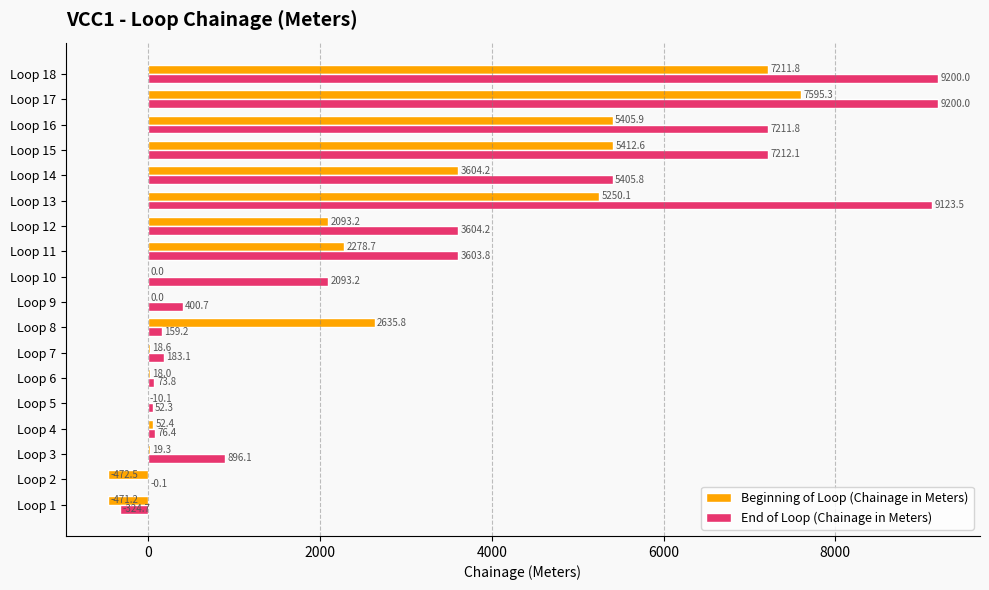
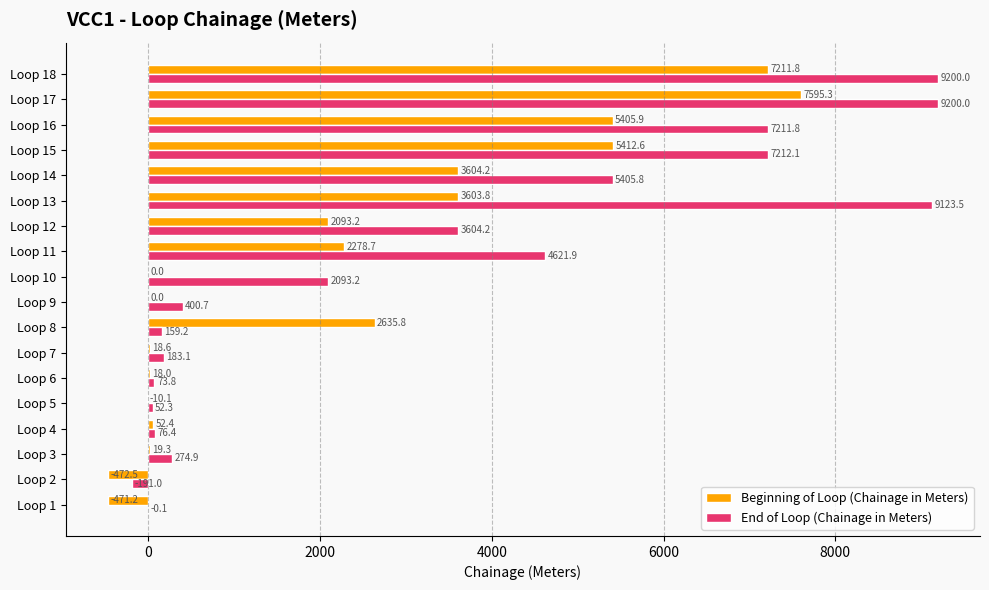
Beginning of Loop (Chainage in Meters), Loop 13: 5250.1 -> 3603.8
End of Loop (Chainage in Meters), Loop 11: 3603.8 -> 4621.9
End of Loop (Chainage in Meters), Loop 3: 896.1 -> 274.9
End of Loop (Chainage in Meters), Loop 2: -0.1 -> -191.0
End of Loop (Chainage in Meters), Loop 1: -324.7 -> -0.1
